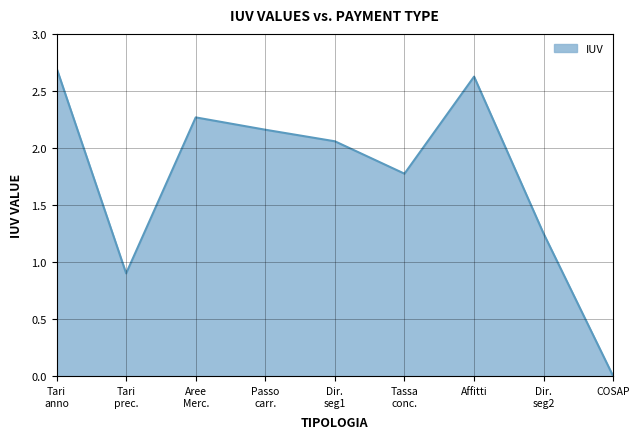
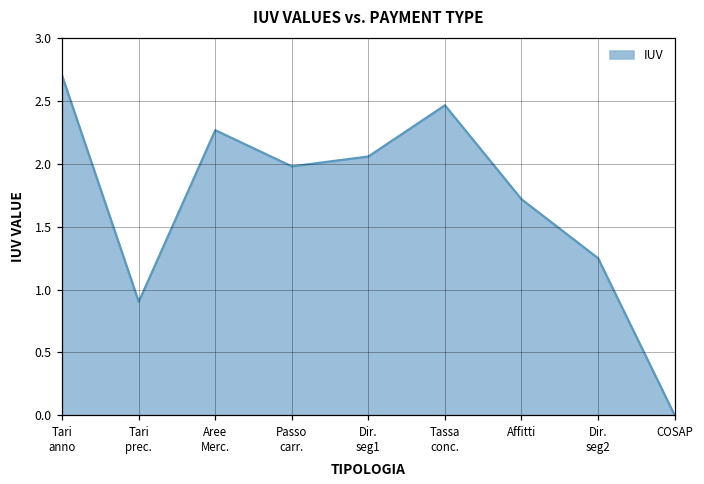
Passo carr.: 2.16 -> 1.98
Tassa conc.: 1.78 -> 2.47
Affitti: 2.63 -> 1.72
